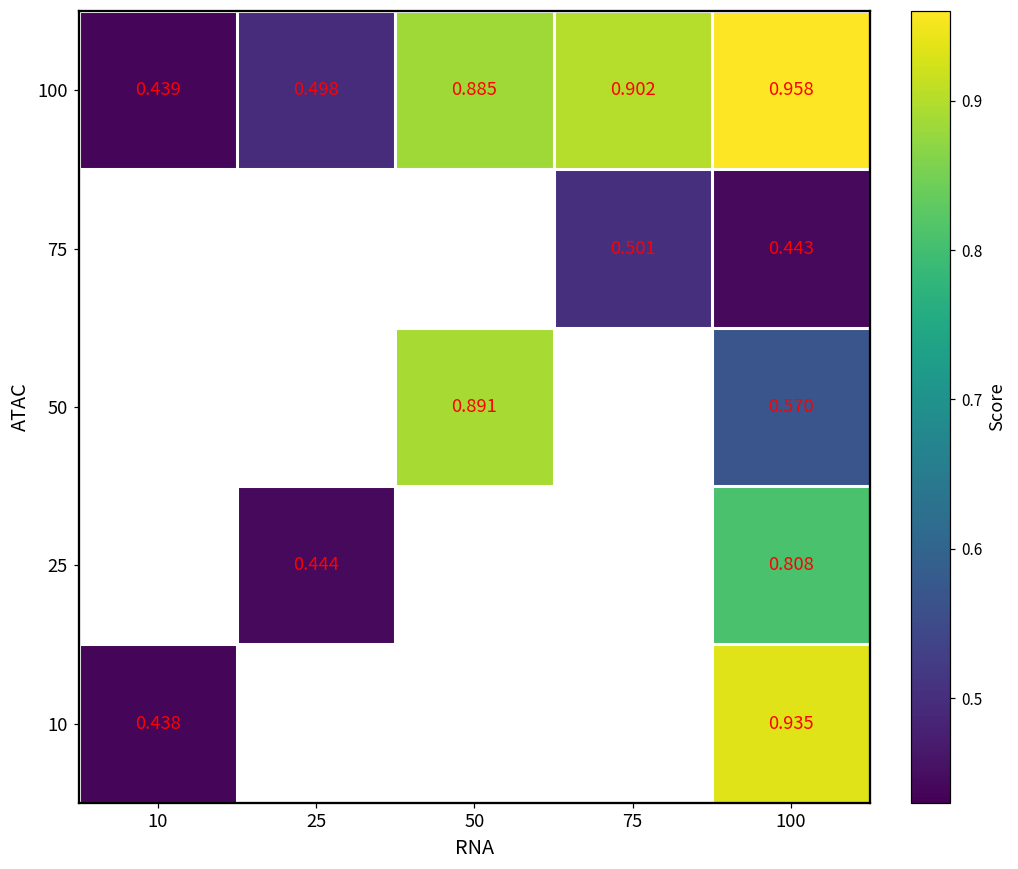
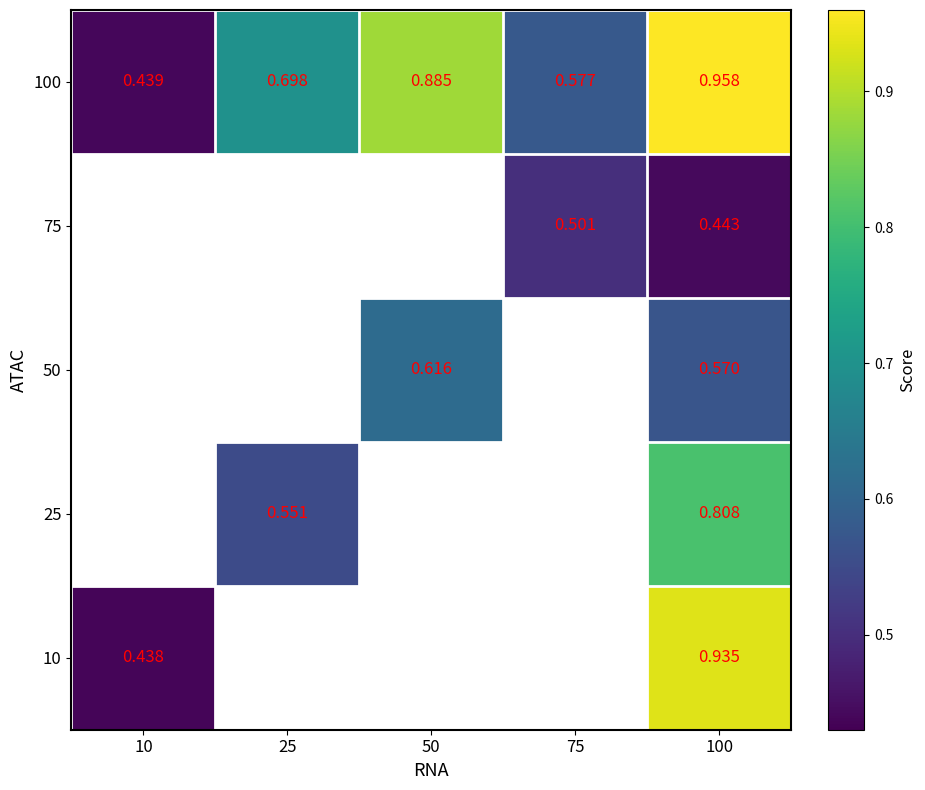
100, 25: 0.498 -> 0.698
100, 75: 0.902 -> 0.577
50, 50: 0.891 -> 0.616
25, 25: 0.444 -> 0.551
